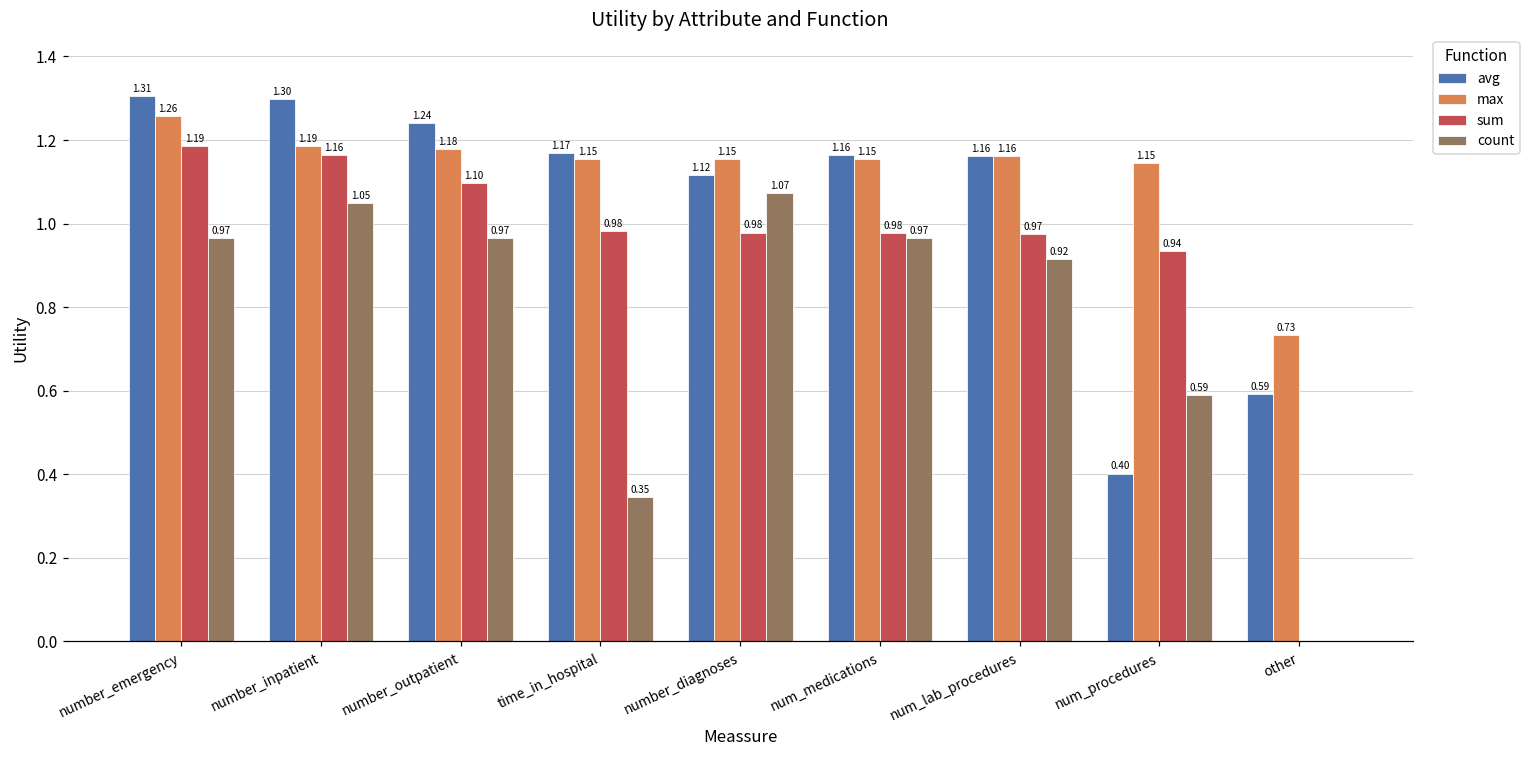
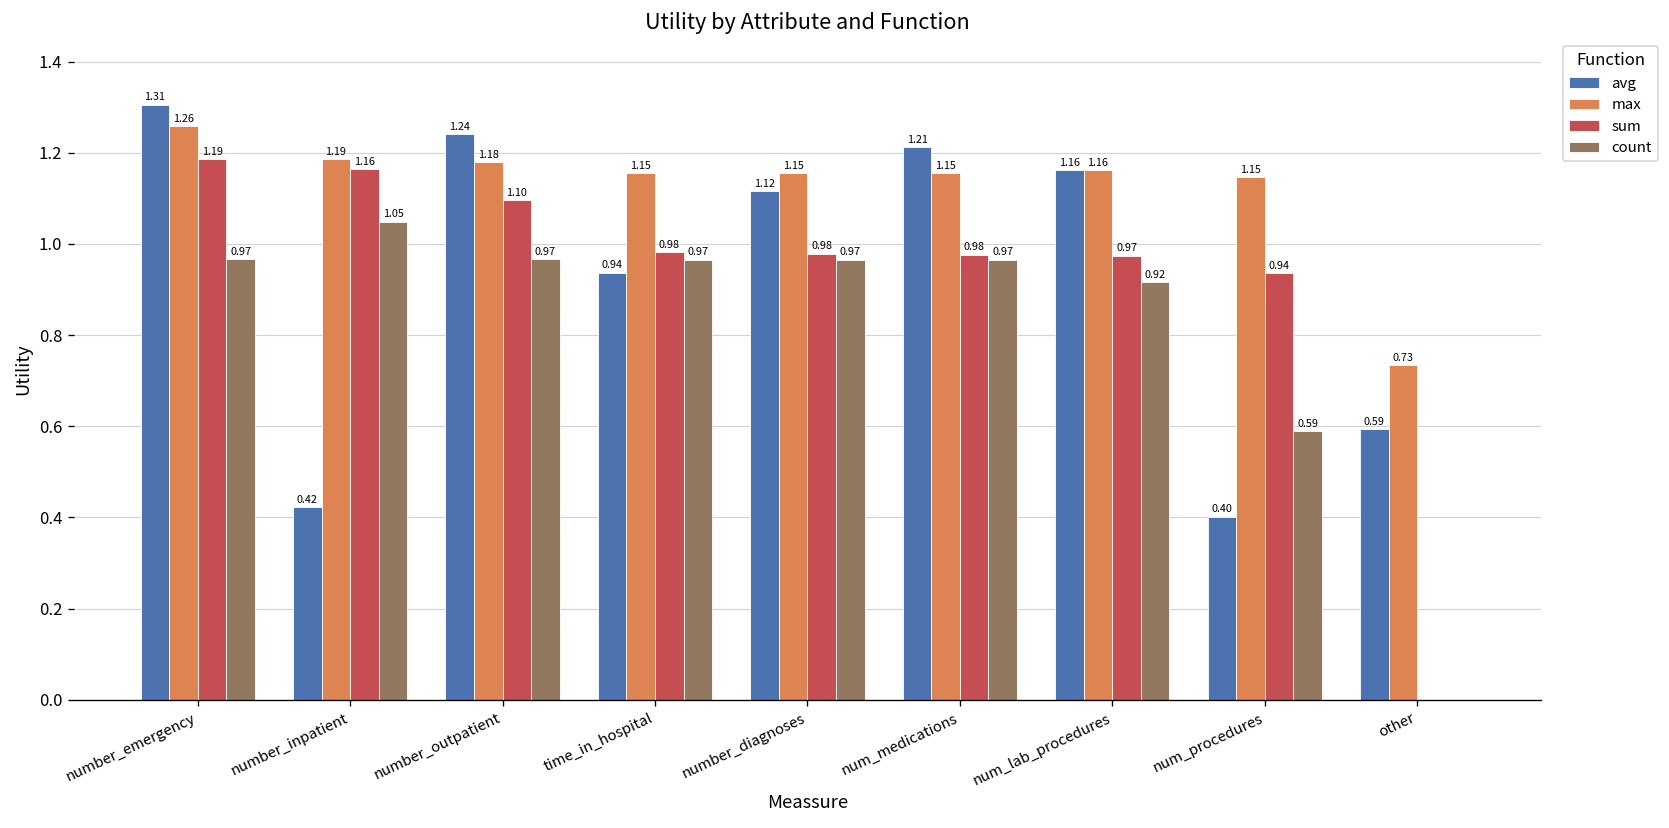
avg, number_inpatient: 1.30 -> 0.42
avg, time_in_hospital: 1.17 -> 0.94
count, time_in_hospital: 0.35 -> 0.97
count, number_diagnoses: 1.07 -> 0.97
avg, num_medications: 1.16 -> 1.21
